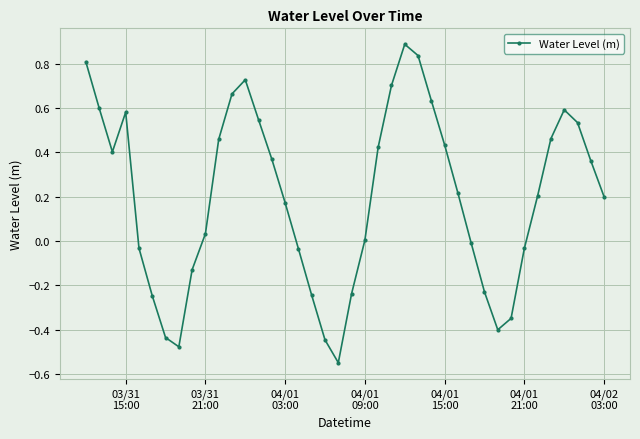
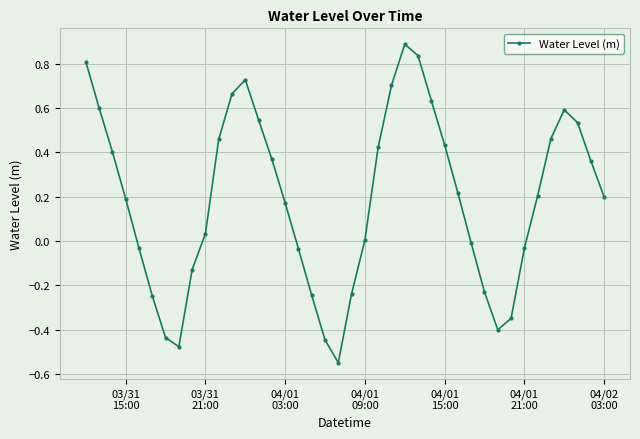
03/31 15:00: 0.58 -> 0.19
